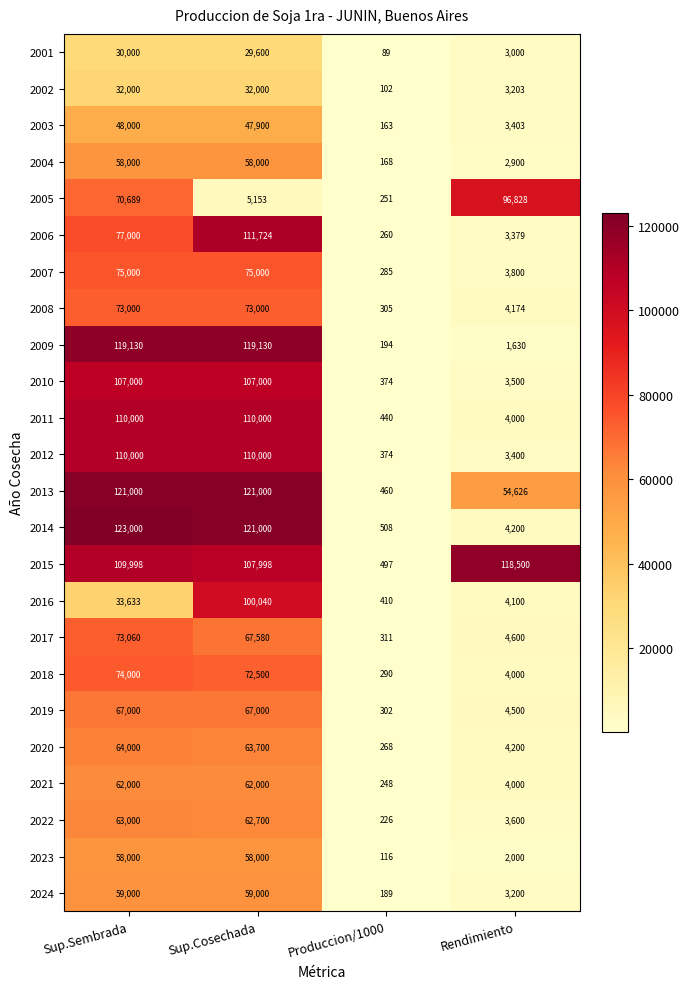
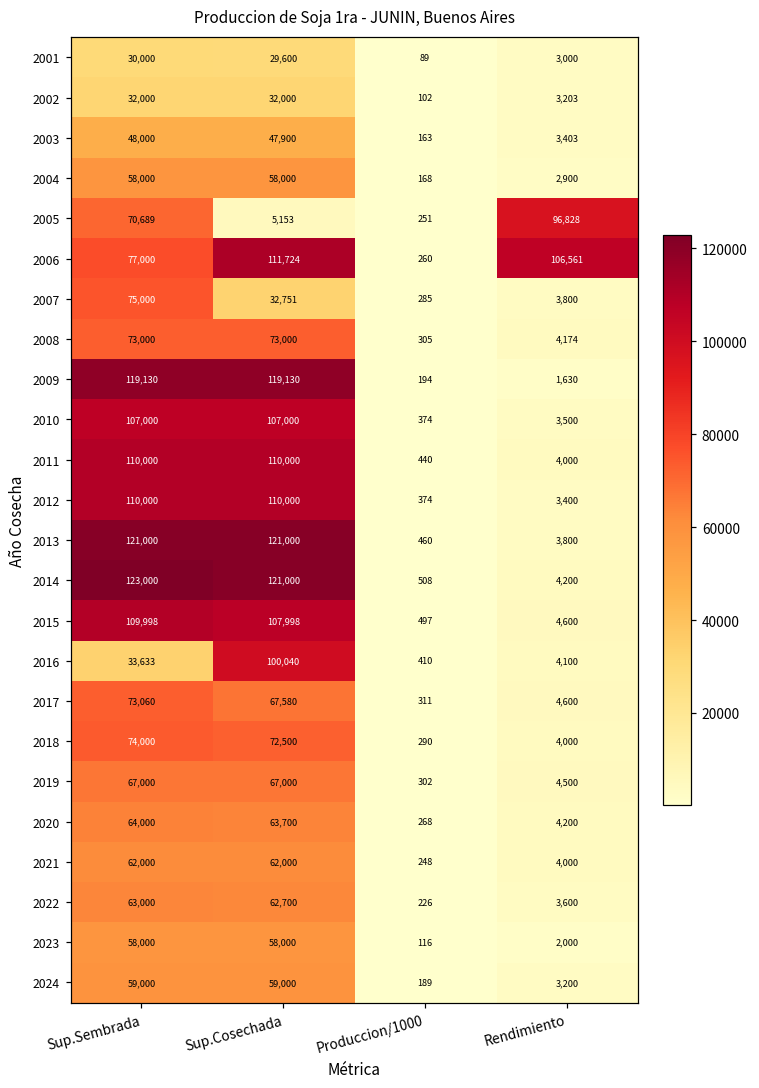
2006, Rendimiento: 3,379 -> 106,561
2007, Sup.Cosechada: 75,000 -> 32,751
2013, Rendimiento: 54,626 -> 3,800
2015, Rendimiento: 118,500 -> 4,600
